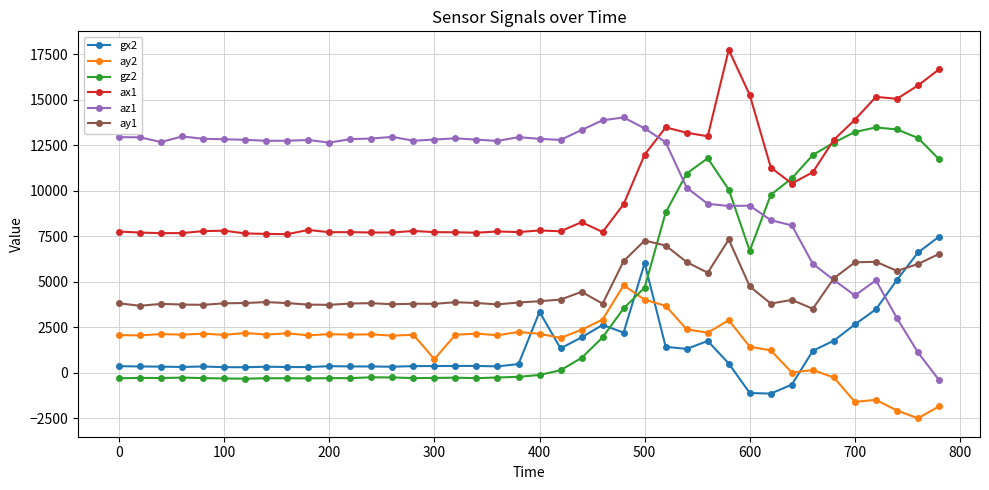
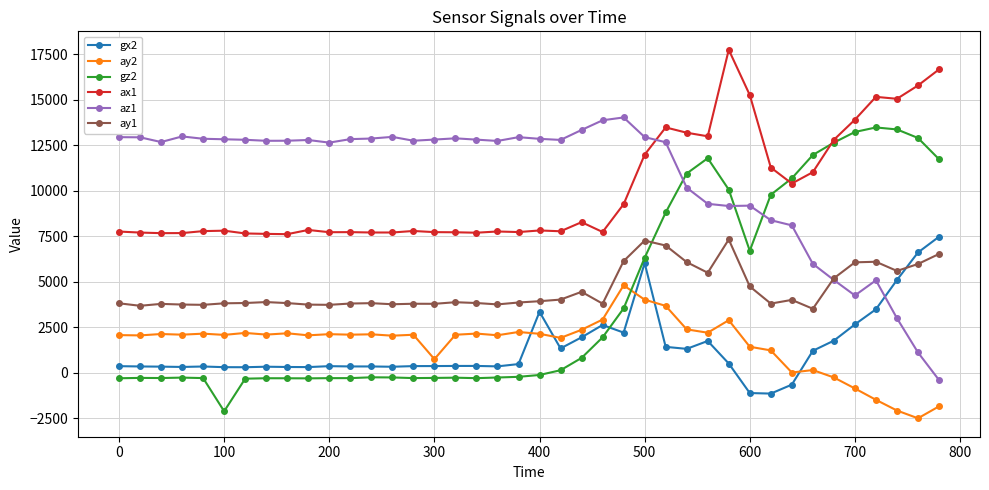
gz2, 100: -300 -> -2100
gz2, 500: 4700 -> 6300
az1, 500: 13400 -> 13000
ay2, 700: -1600 -> -900
